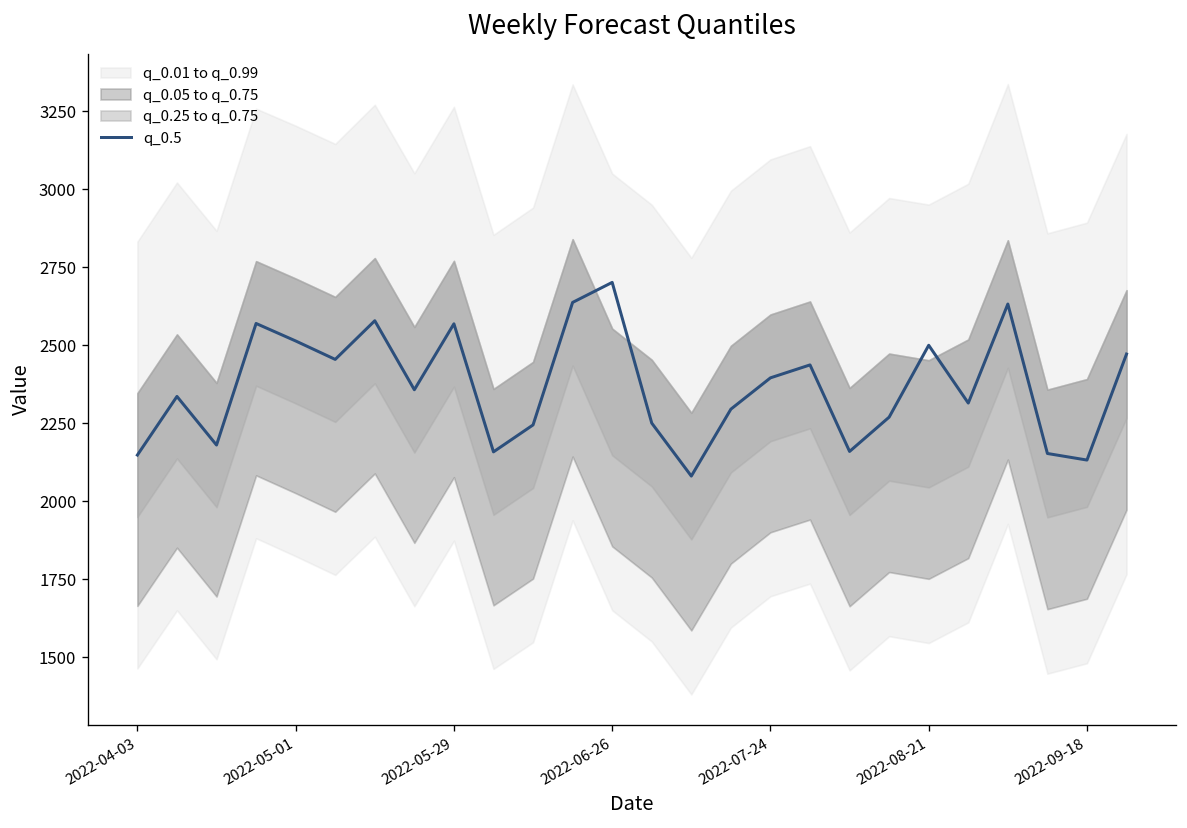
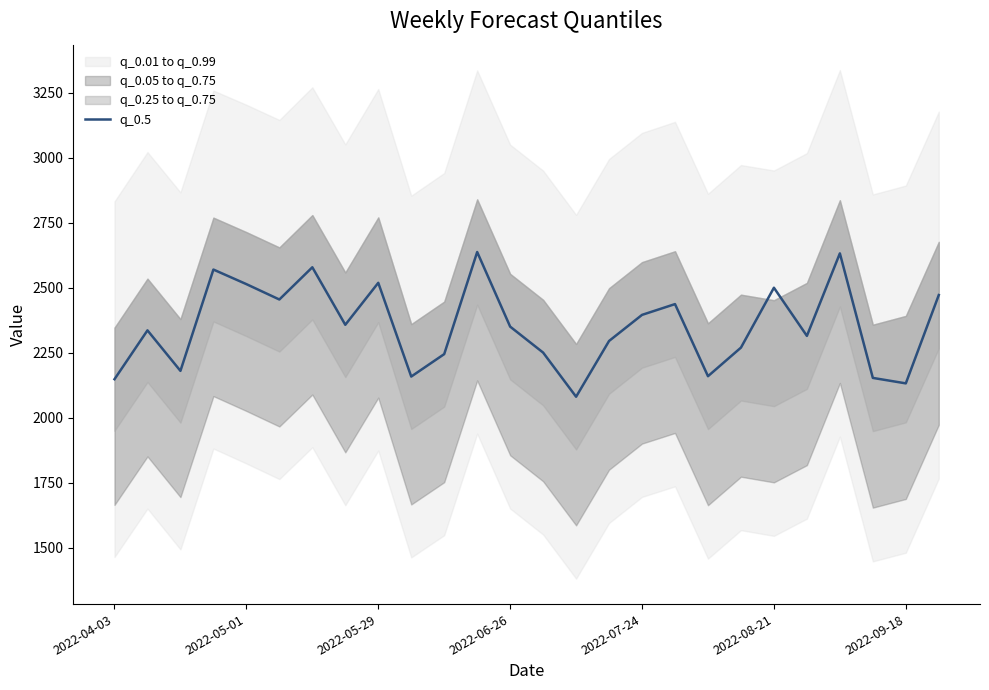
q_0.5, 2022-05-29: 2570 -> 2520
q_0.5, 2022-06-26: 2700 -> 2350
